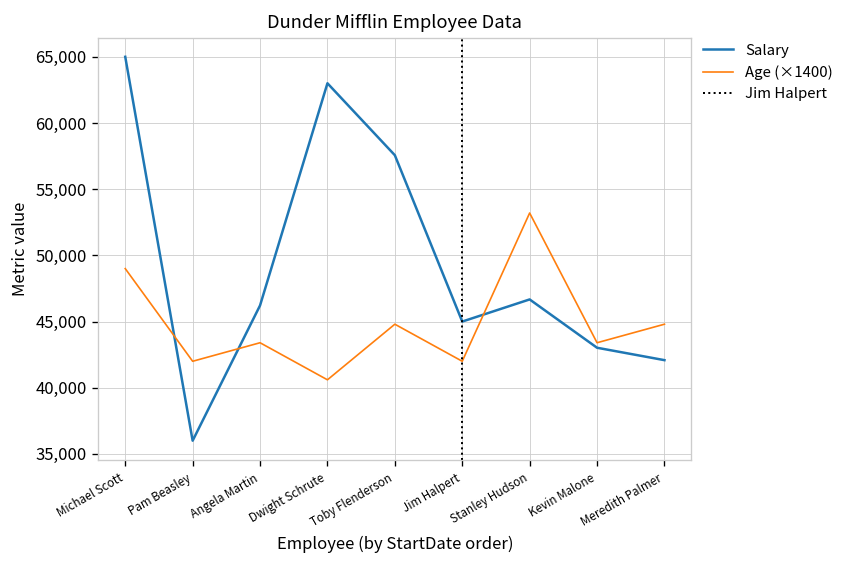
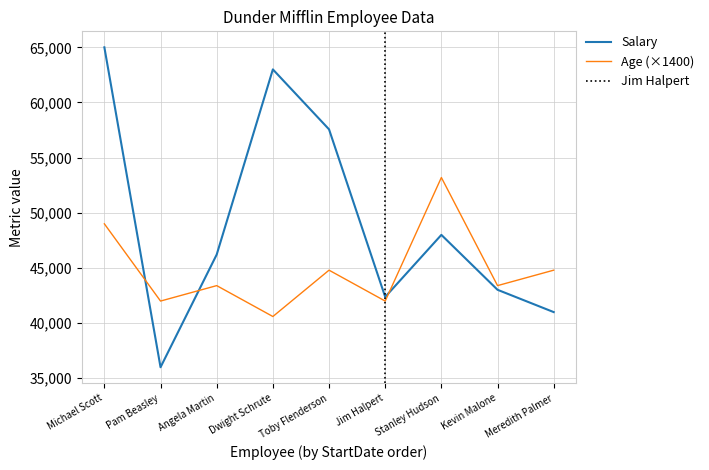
Salary, Jim Halpert: 45,000 -> 42,400
Salary, Stanley Hudson: 46,700 -> 48,000
Salary, Meredith Palmer: 42,100 -> 41,000
